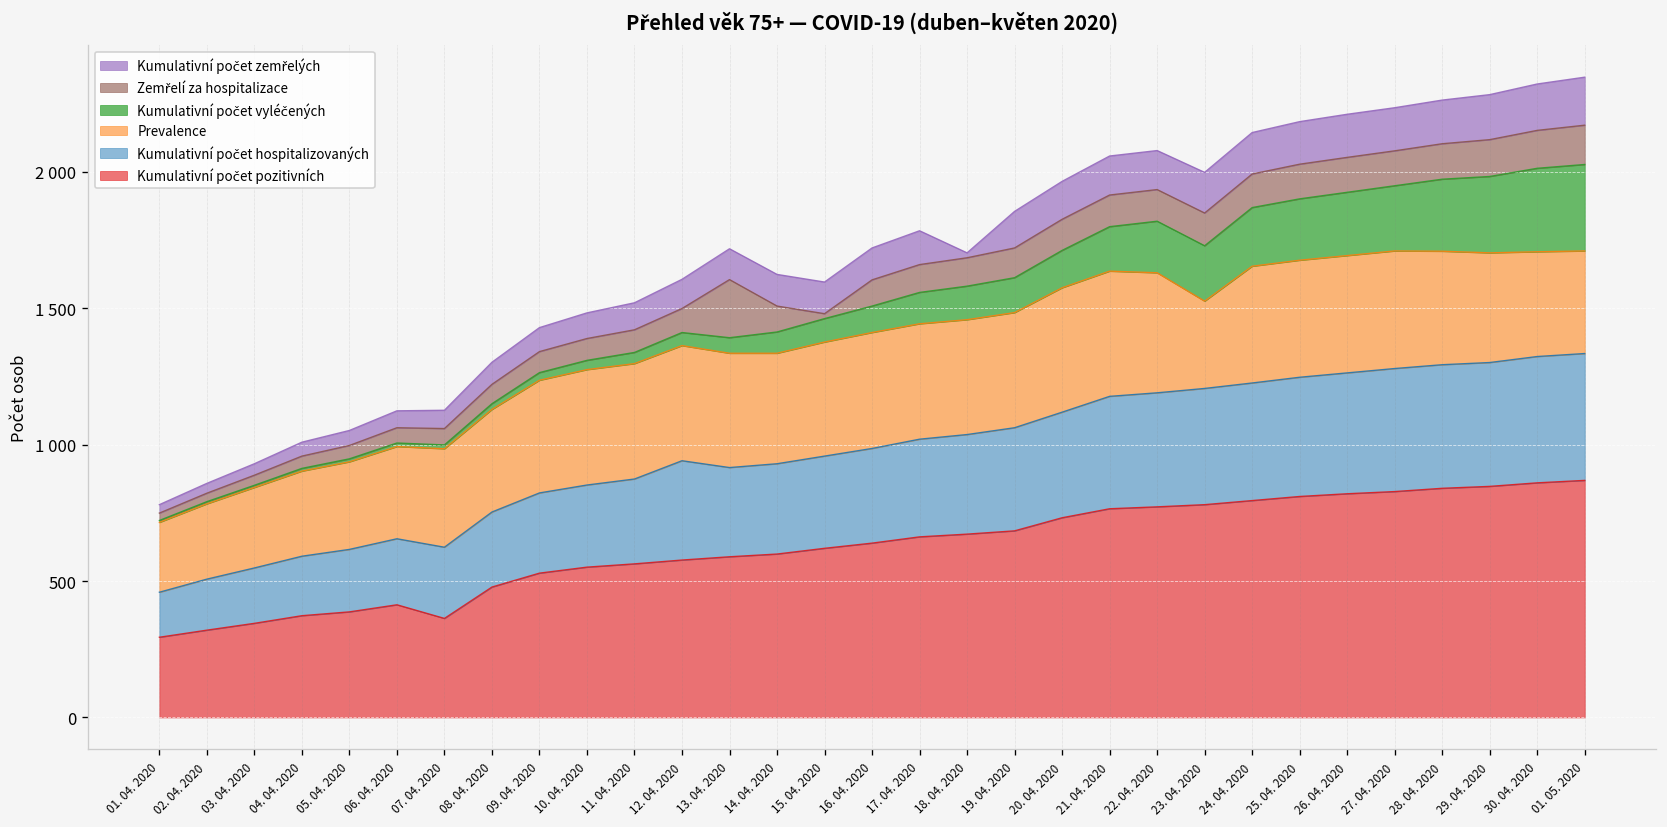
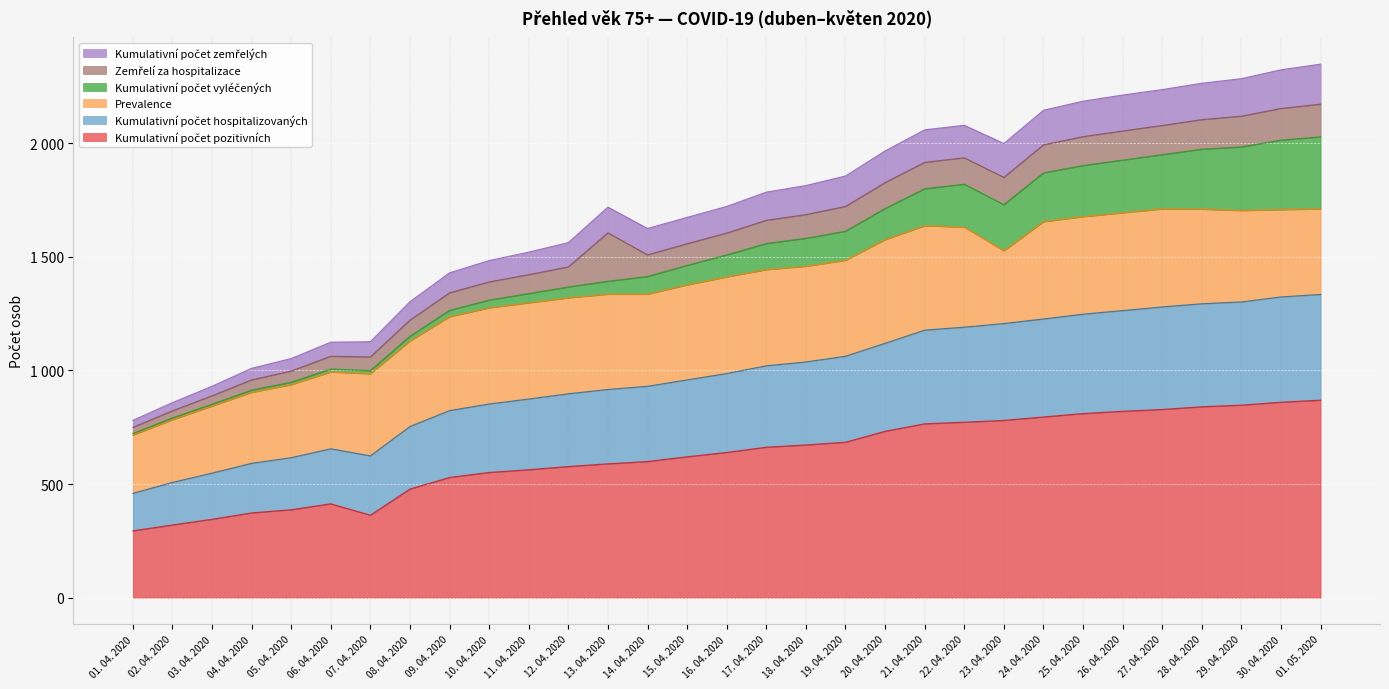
Kumulativní počet hospitalizovaných, 12. 04. 2020: 360 -> 320
Zemřelí za hospitalizace, 15. 04. 2020: 20 -> 100
Kumulativní počet zemřelých, 18. 04. 2020: 20 -> 130
